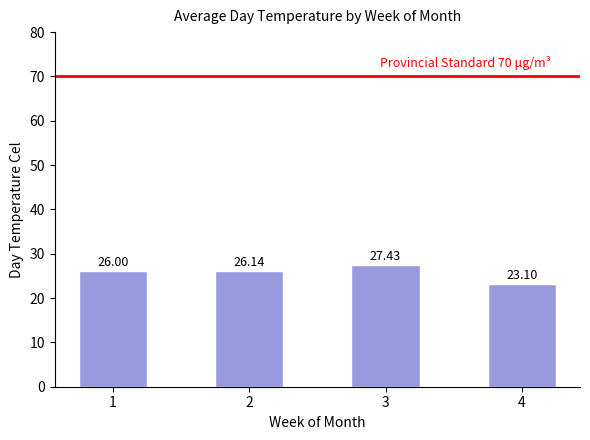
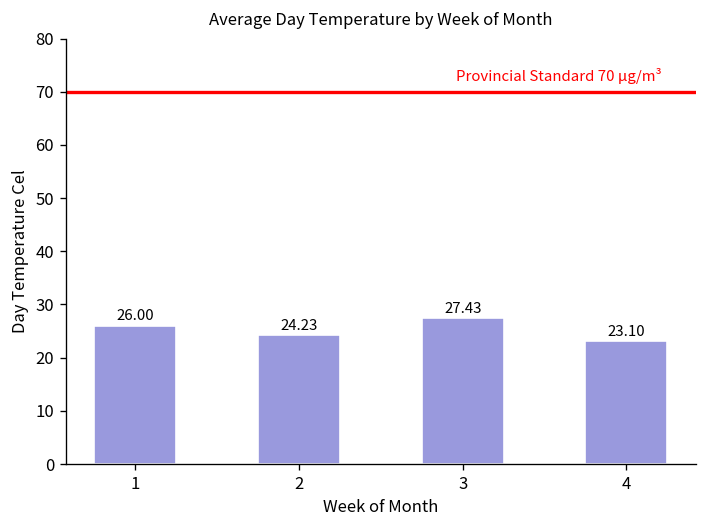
2: 26.14 -> 24.23
